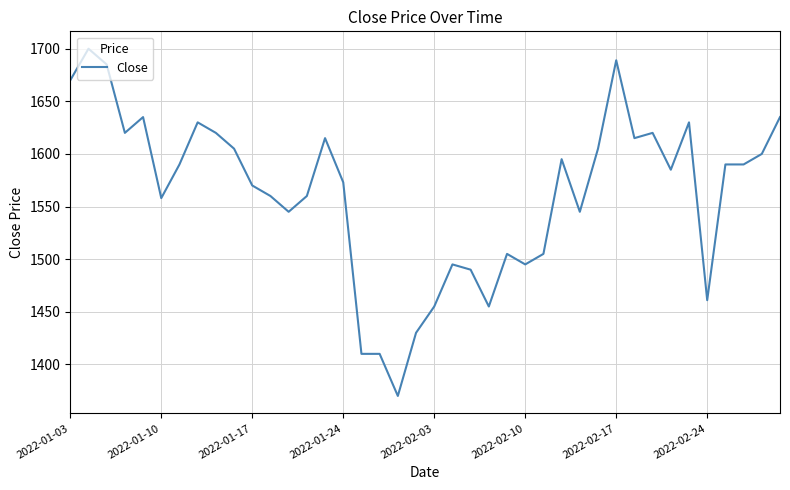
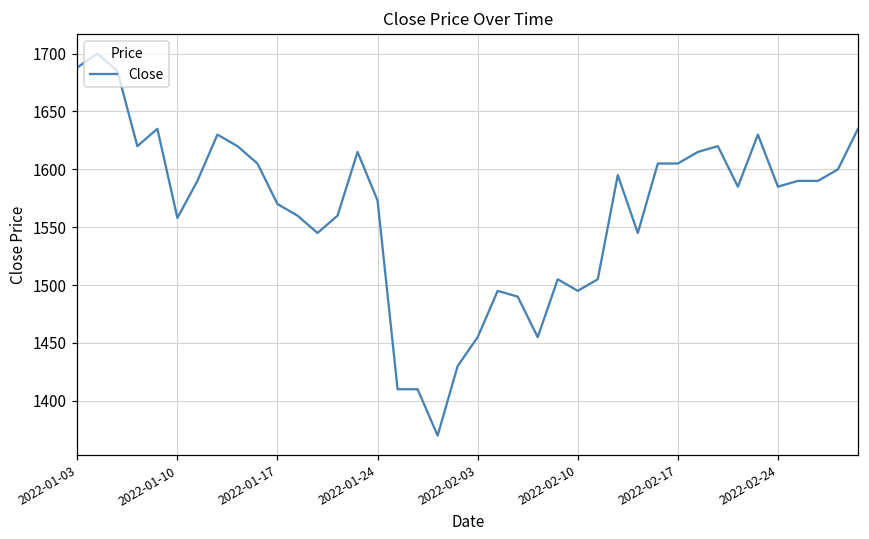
2022-01-03: 1670 -> 1688
2022-02-17: 1689 -> 1605
2022-02-24: 1461 -> 1585
